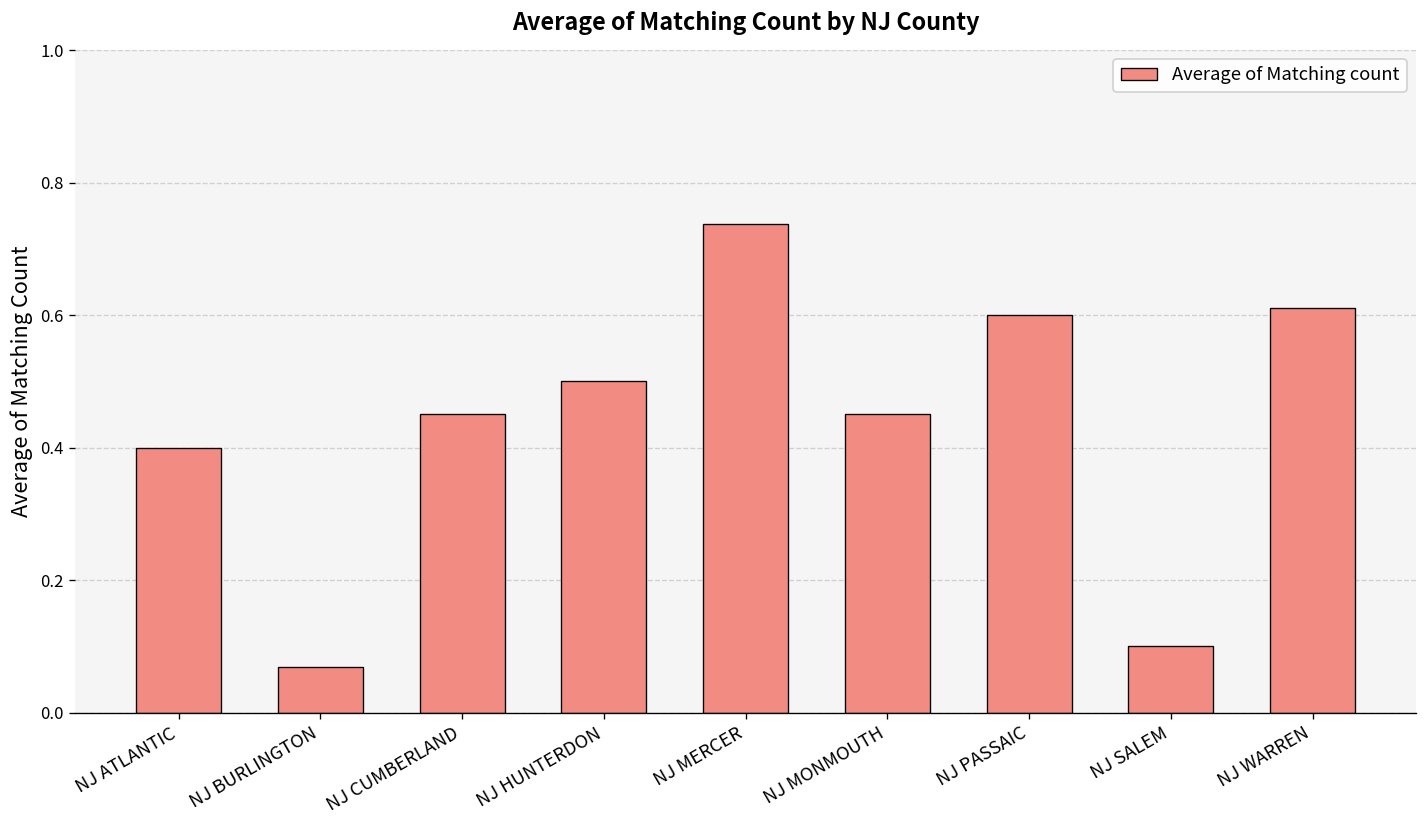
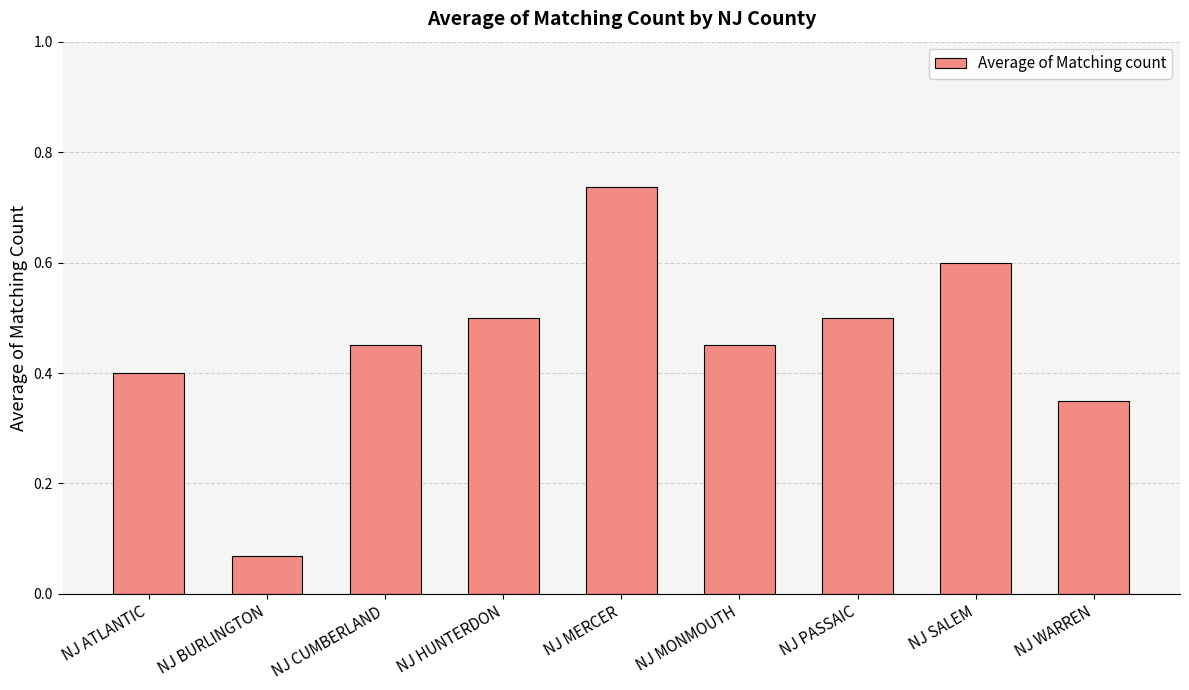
NJ PASSAIC: 0.6 -> 0.5
NJ SALEM: 0.1 -> 0.6
NJ WARREN: 0.61 -> 0.35
